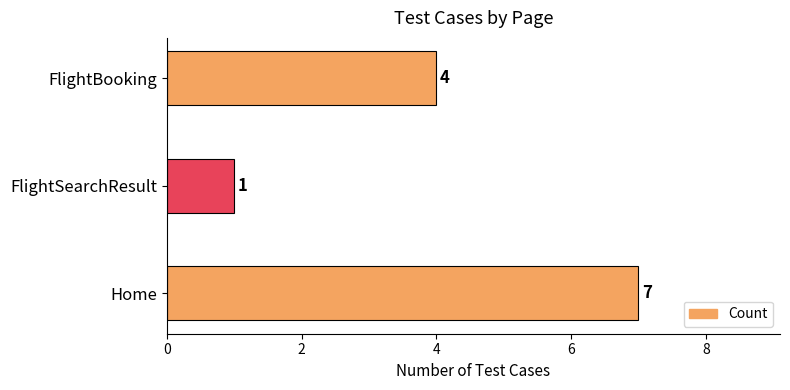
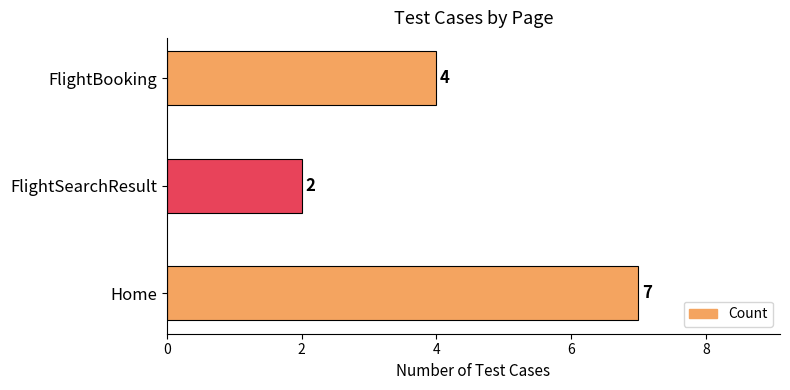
FlightSearchResult: 1 -> 2
